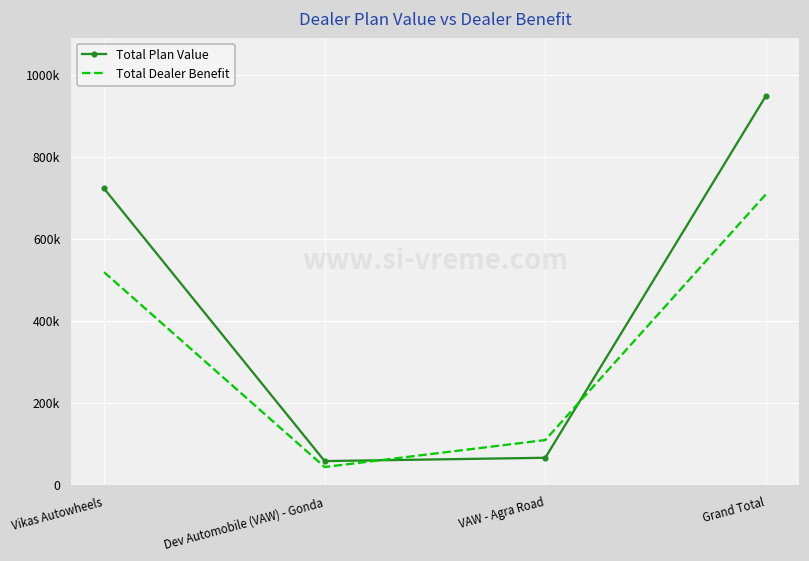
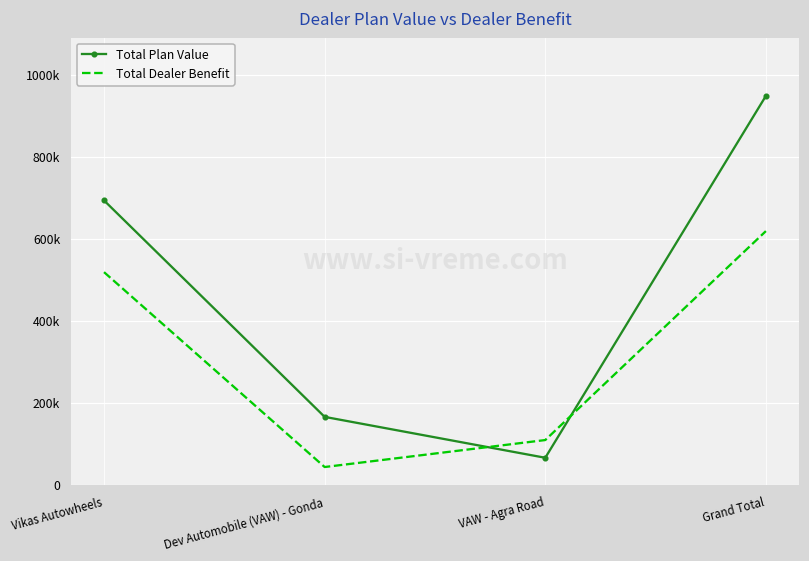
Total Plan Value, Vikas Autowheels: 720000 -> 690000
Total Plan Value, Dev Automobile (VAW) - Gonda: 60000 -> 170000
Total Dealer Benefit, Grand Total: 710000 -> 620000
